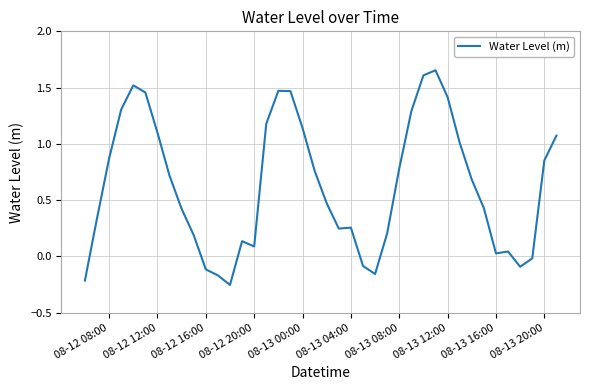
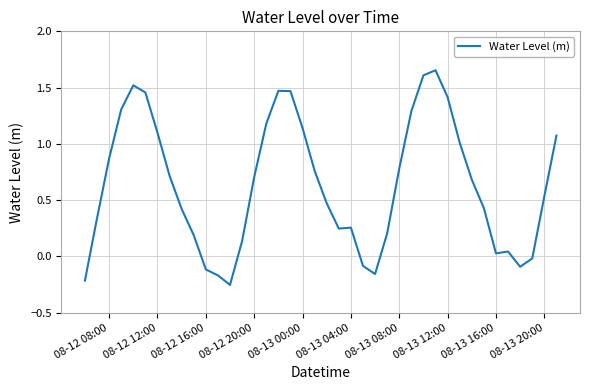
08-12 20:00: 0.09 -> 0.70
08-13 20:00: 0.85 -> 0.53
